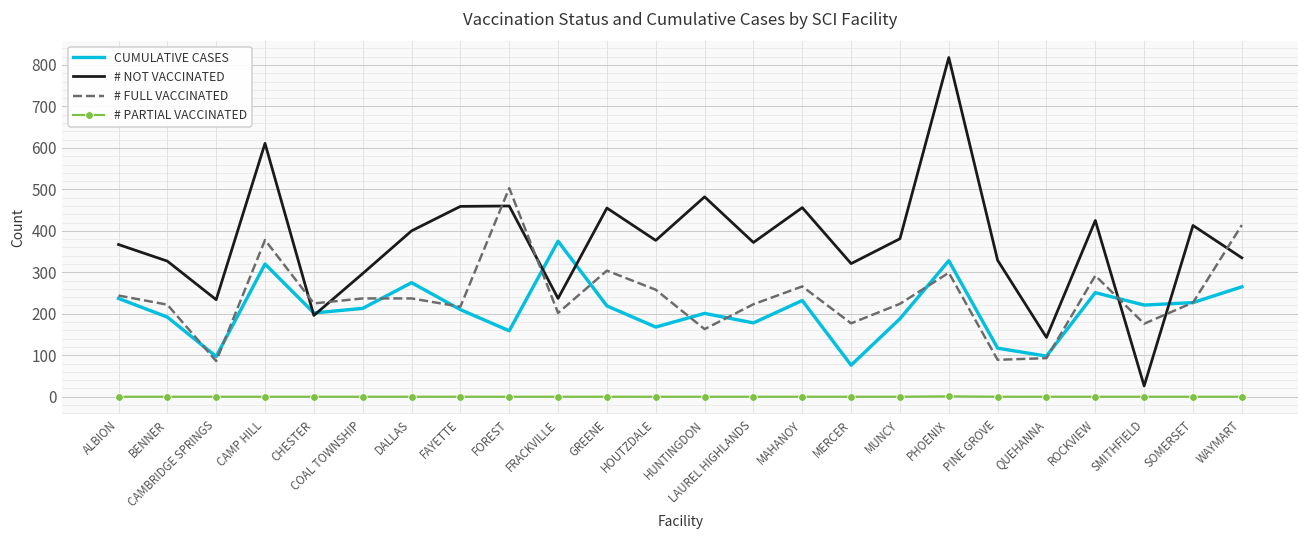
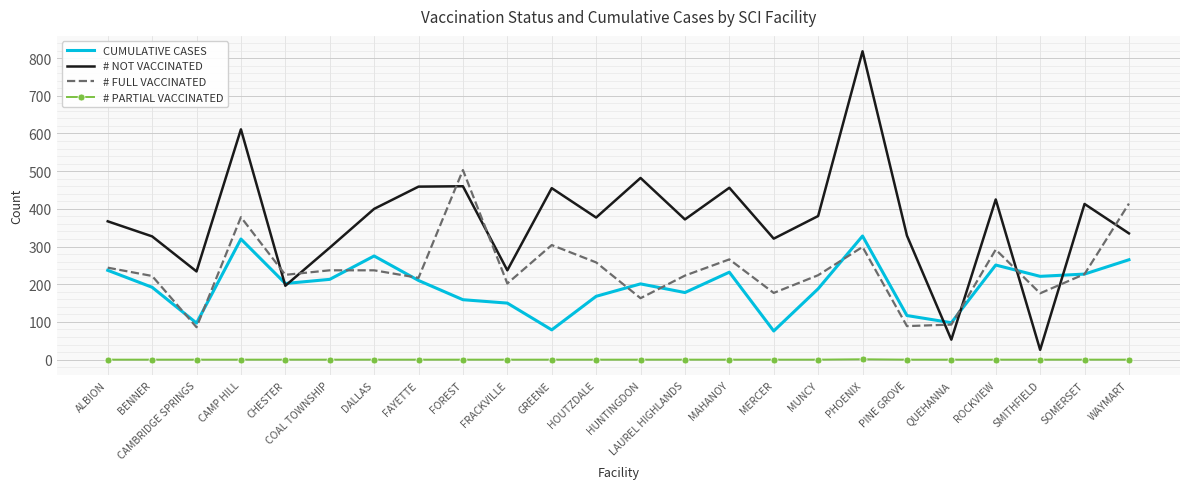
CUMULATIVE CASES, FRACKVILLE: 380 -> 150
CUMULATIVE CASES, GREENE: 220 -> 80
# NOT VACCINATED, QUEHANNA: 140 -> 50
